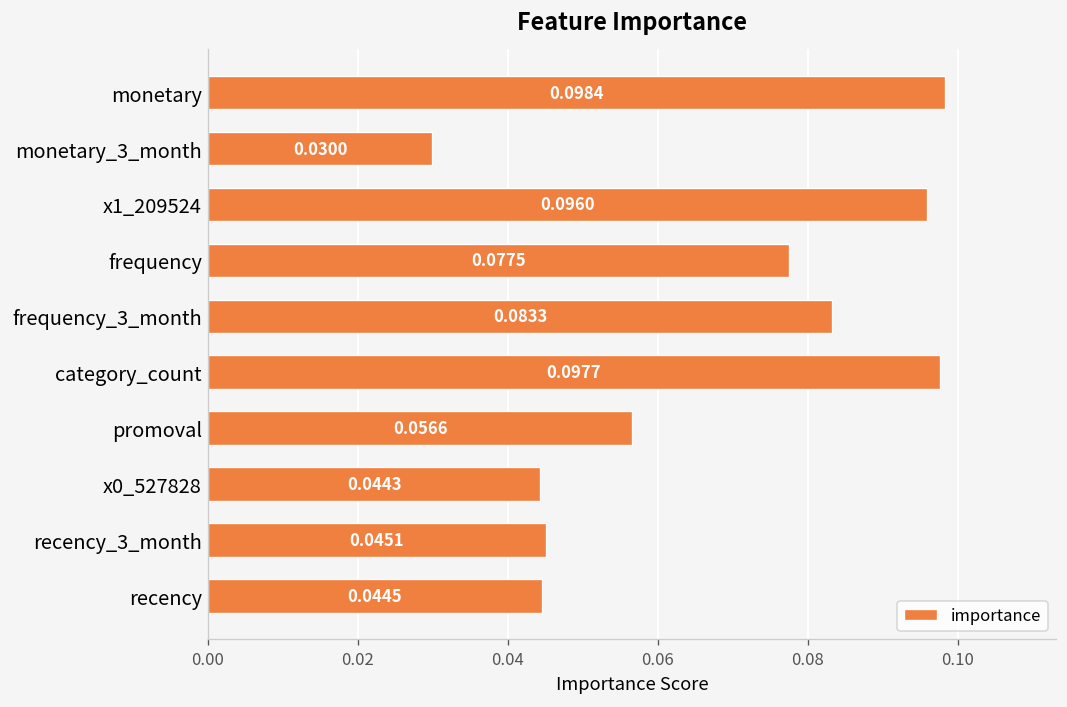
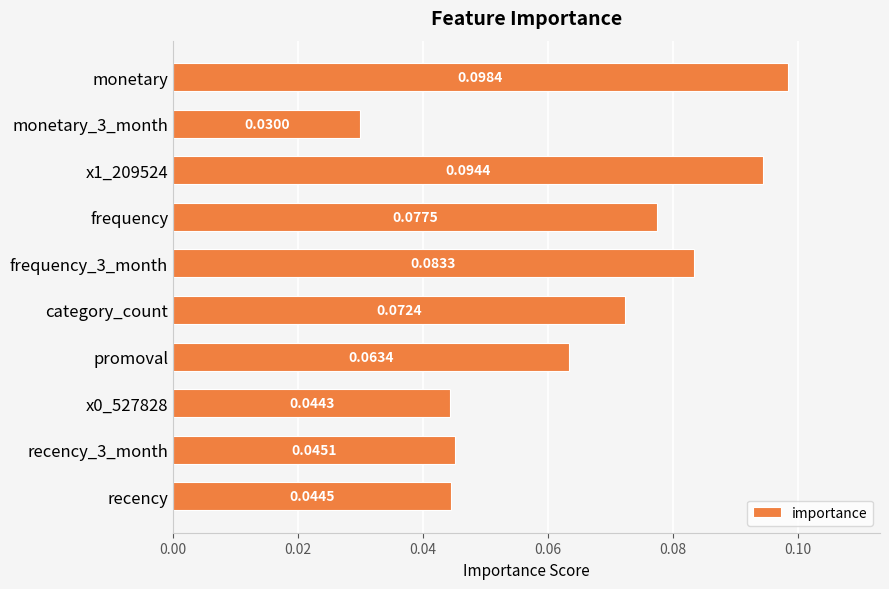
x1_209524: 0.0960 -> 0.0944
category_count: 0.0977 -> 0.0724
promoval: 0.0566 -> 0.0634
